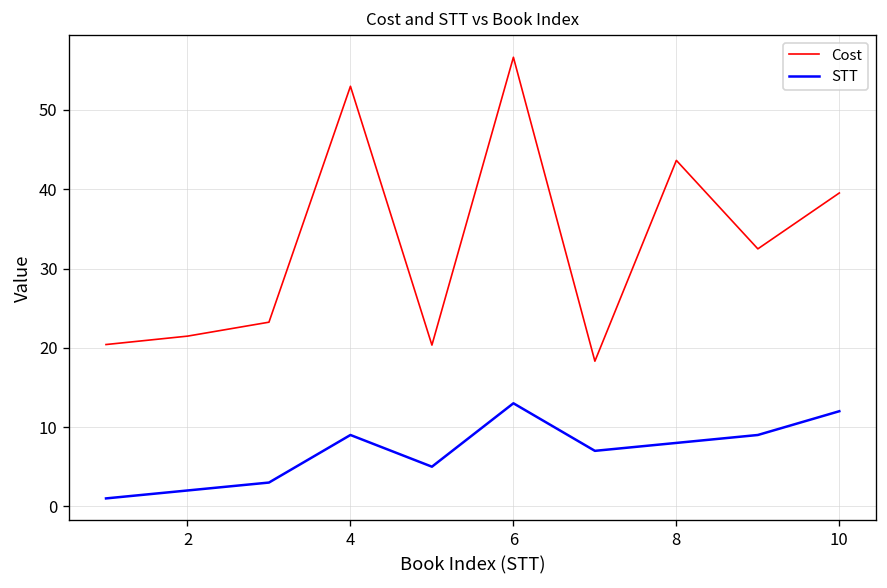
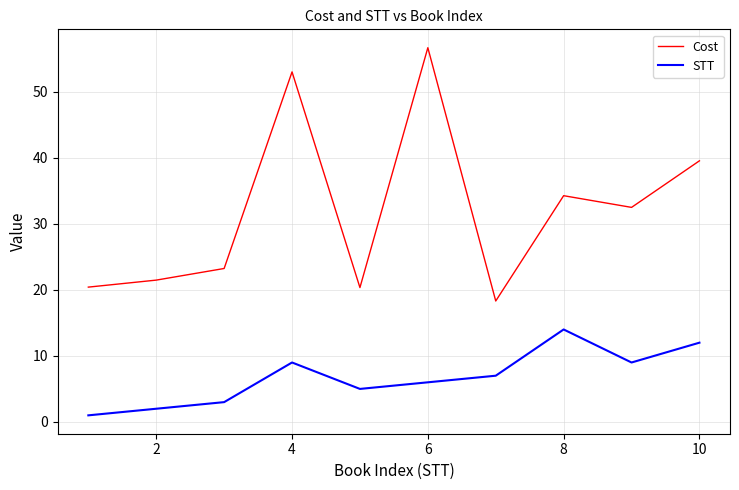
STT, 6: 13 -> 6
Cost, 8: 44 -> 34
STT, 8: 8 -> 14
